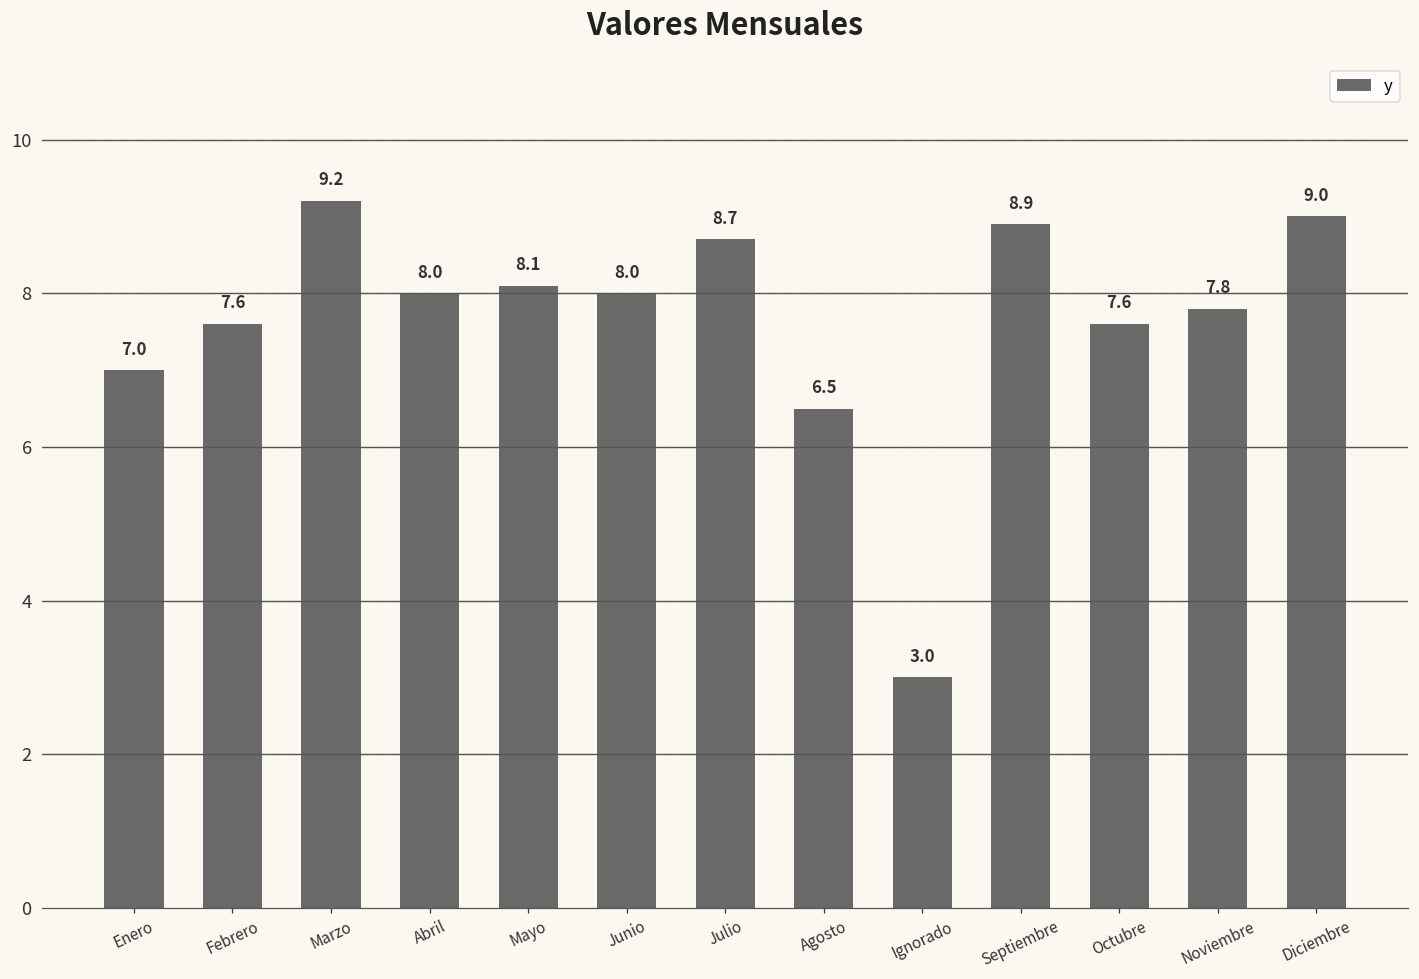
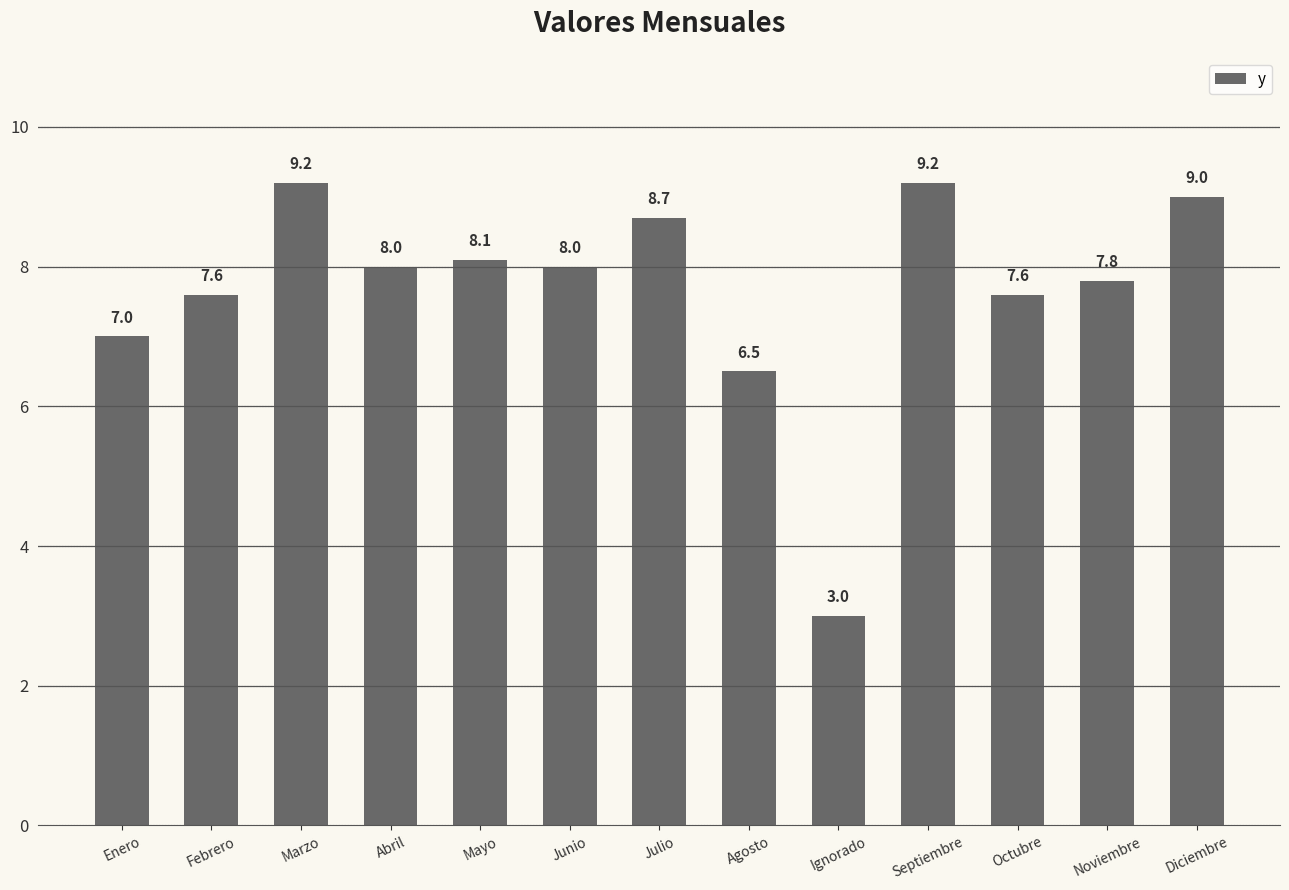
Septiembre: 8.9 -> 9.2
